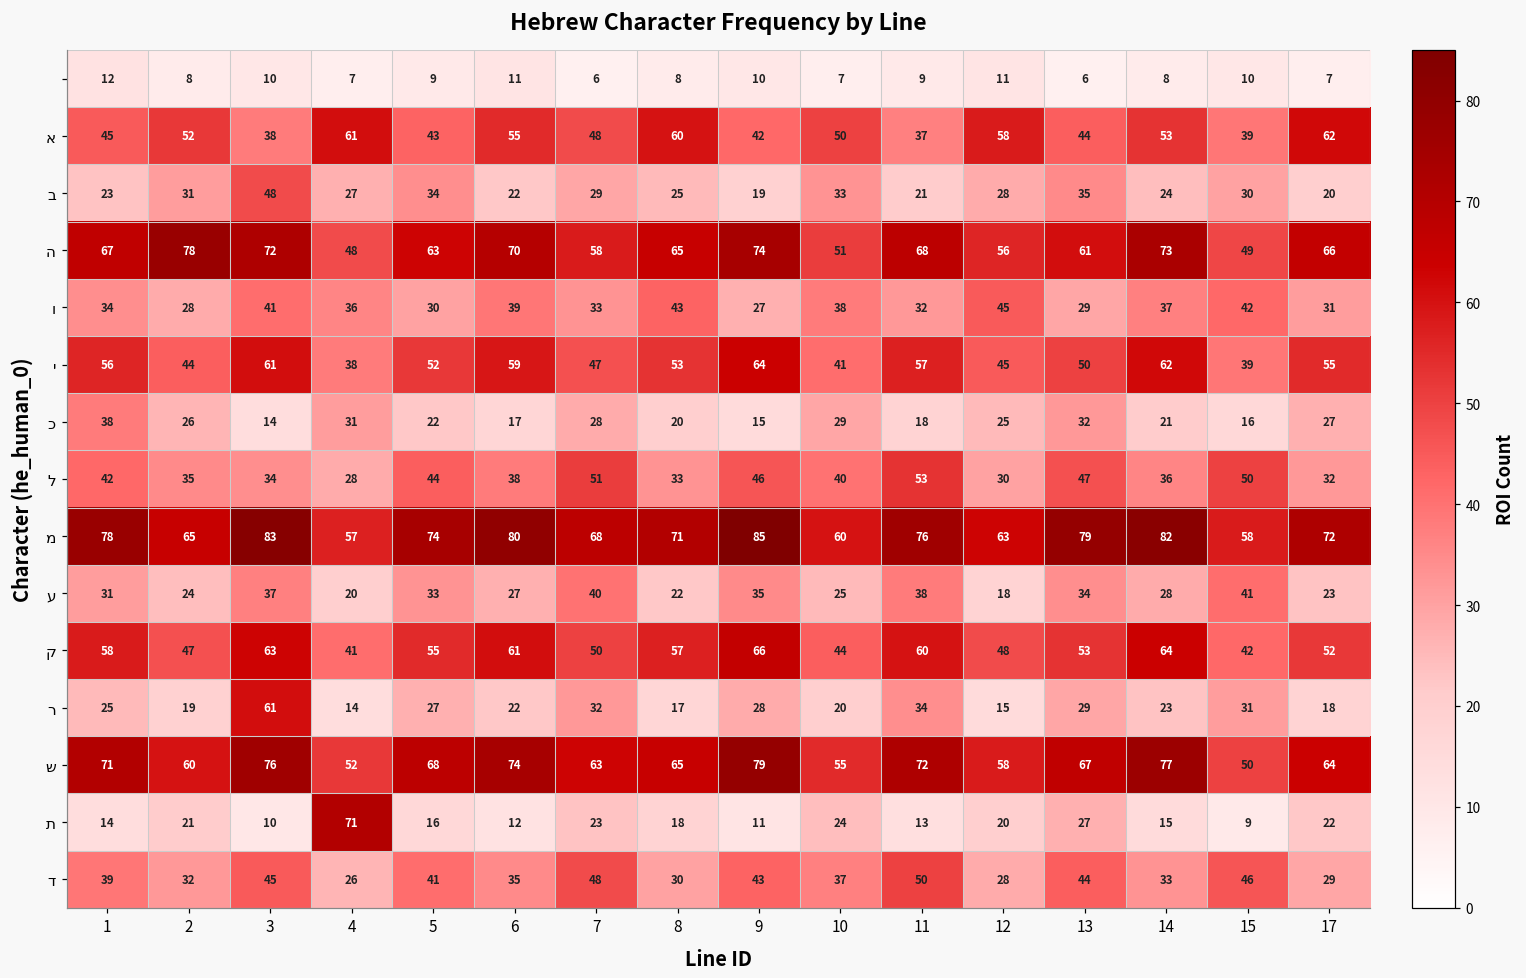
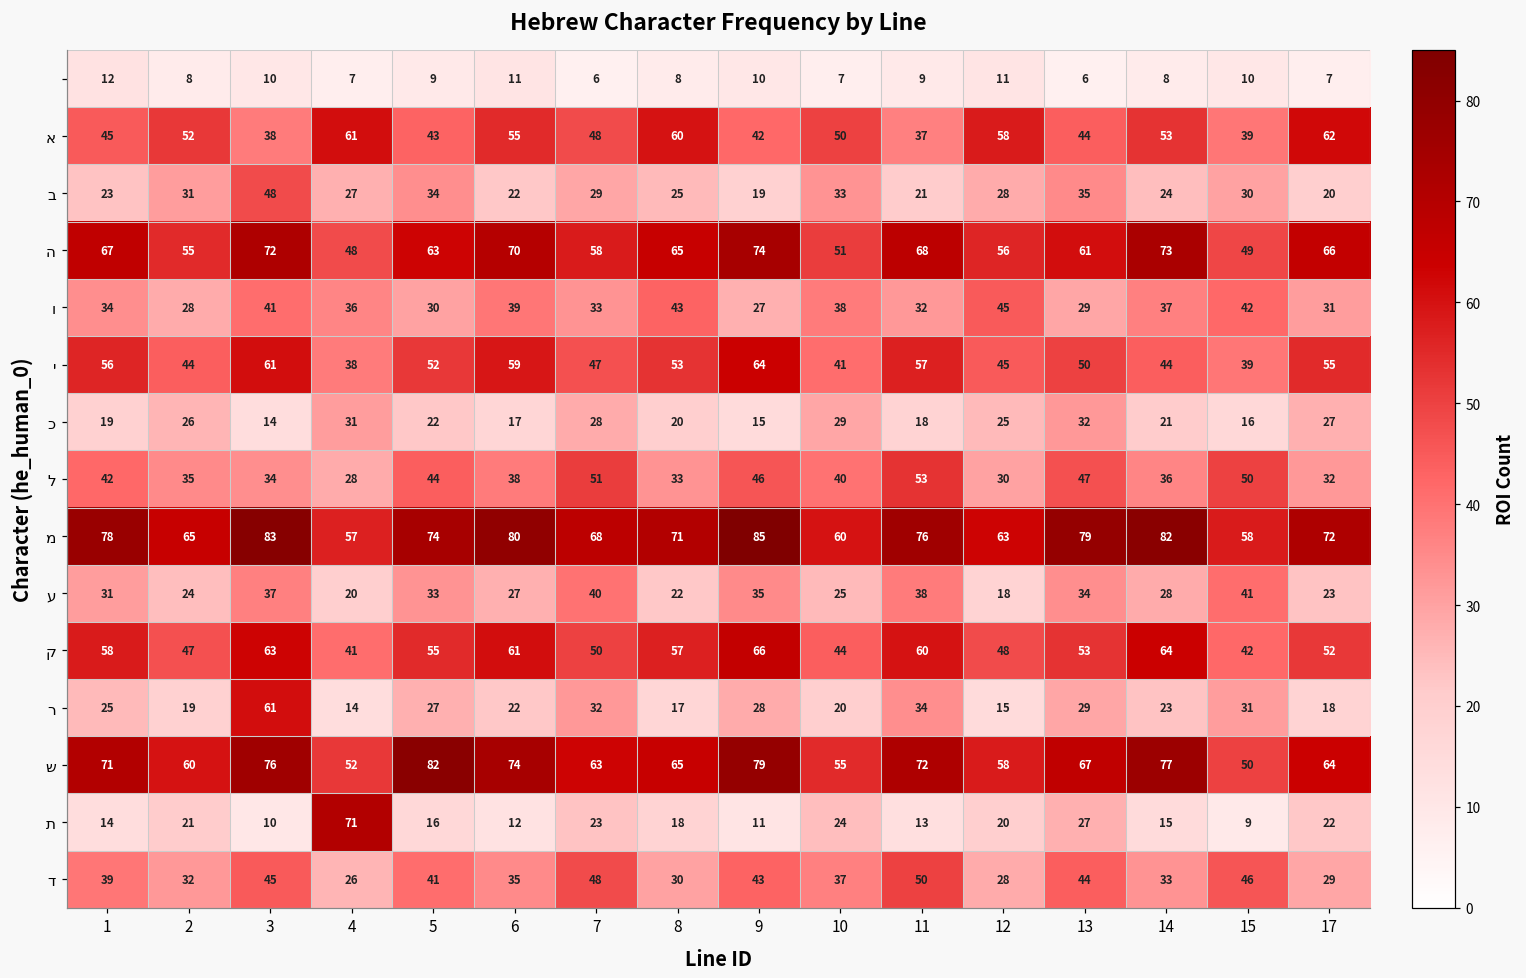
ה, 2: 78 -> 55
י, 14: 62 -> 44
כ, 1: 38 -> 19
ש, 5: 68 -> 82
